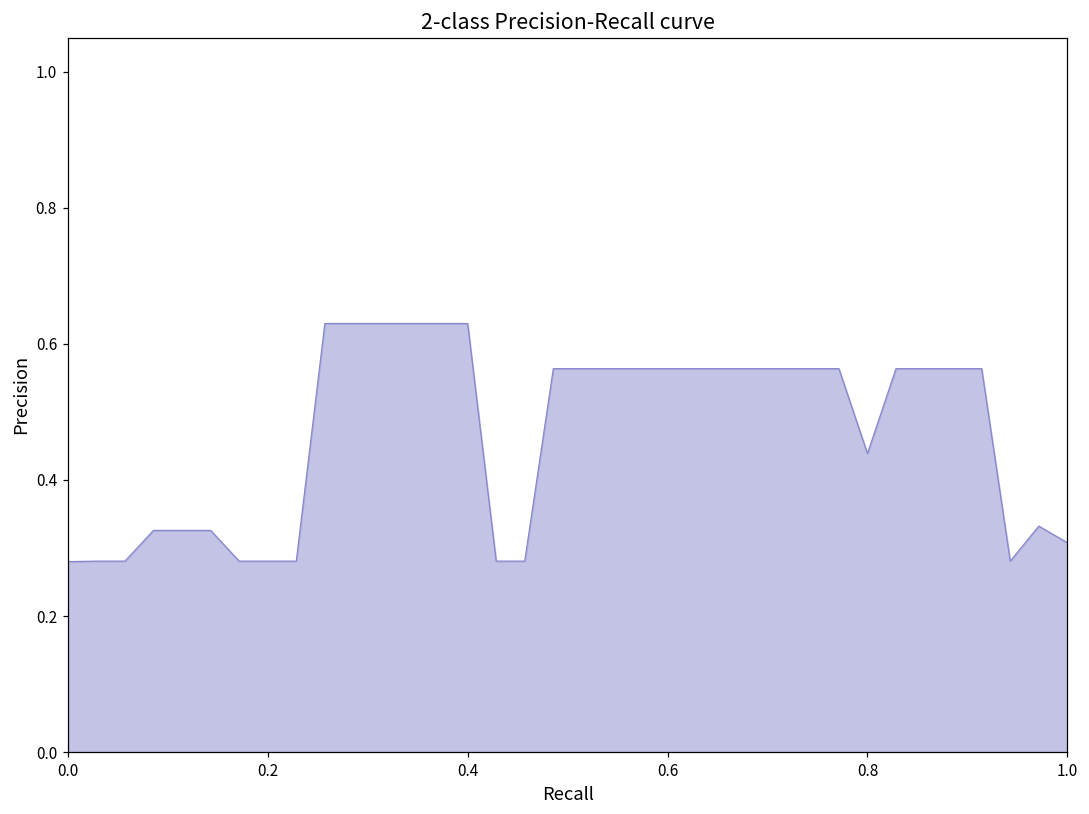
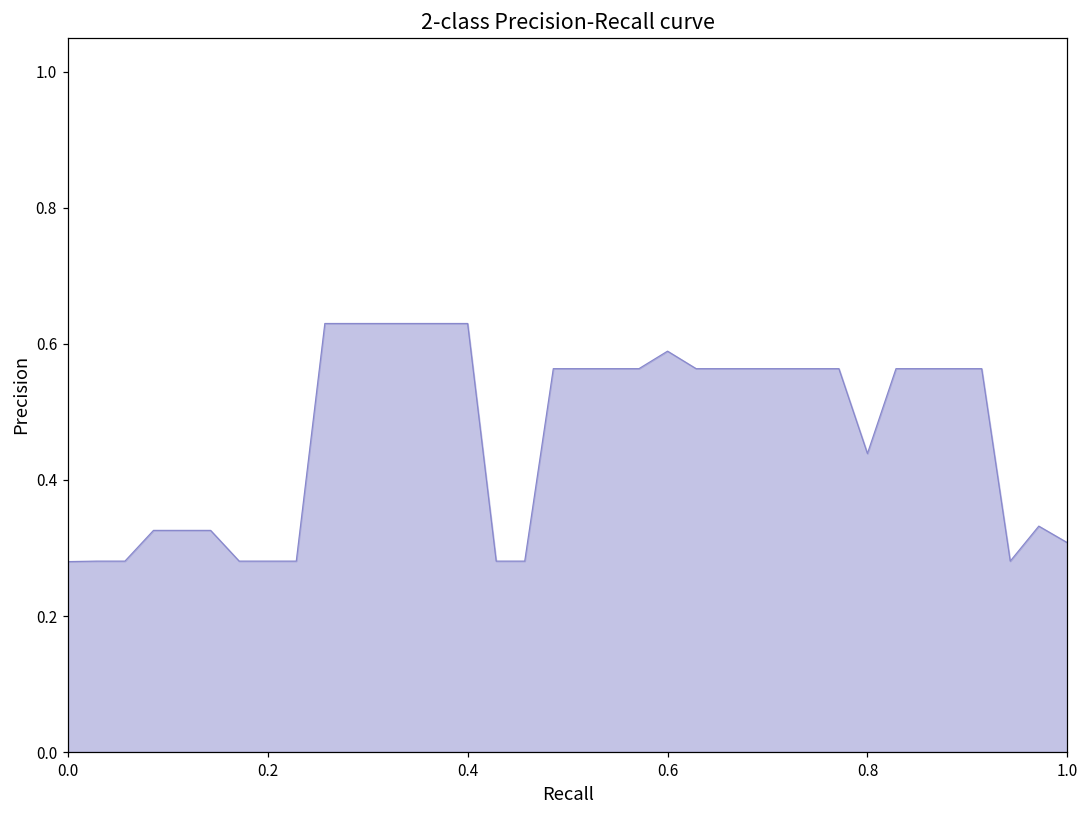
0.6: 0.56 -> 0.59
